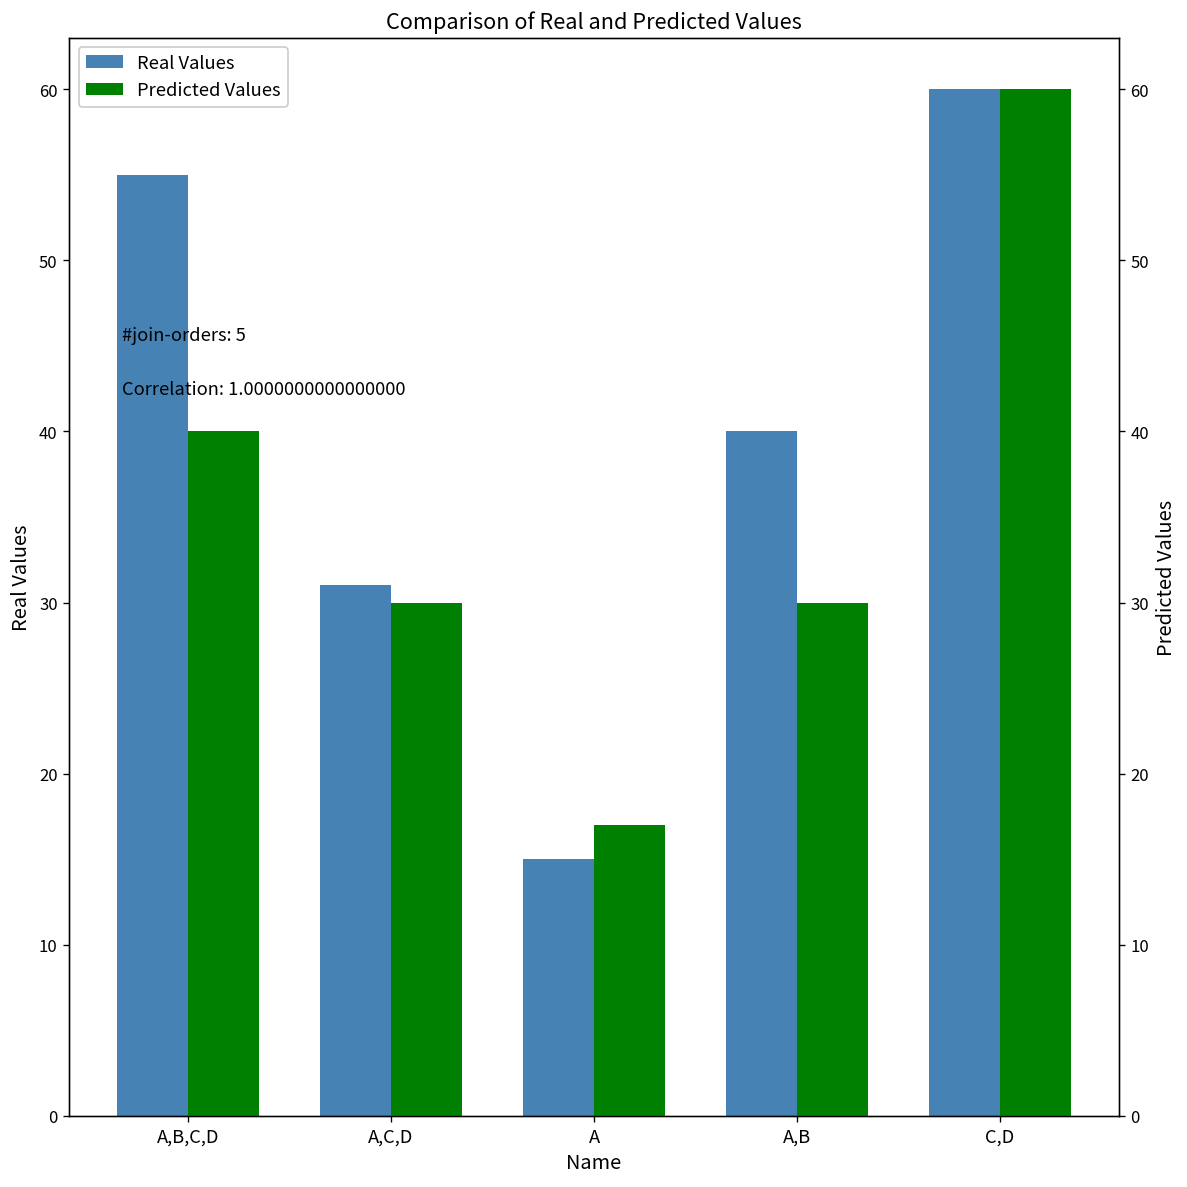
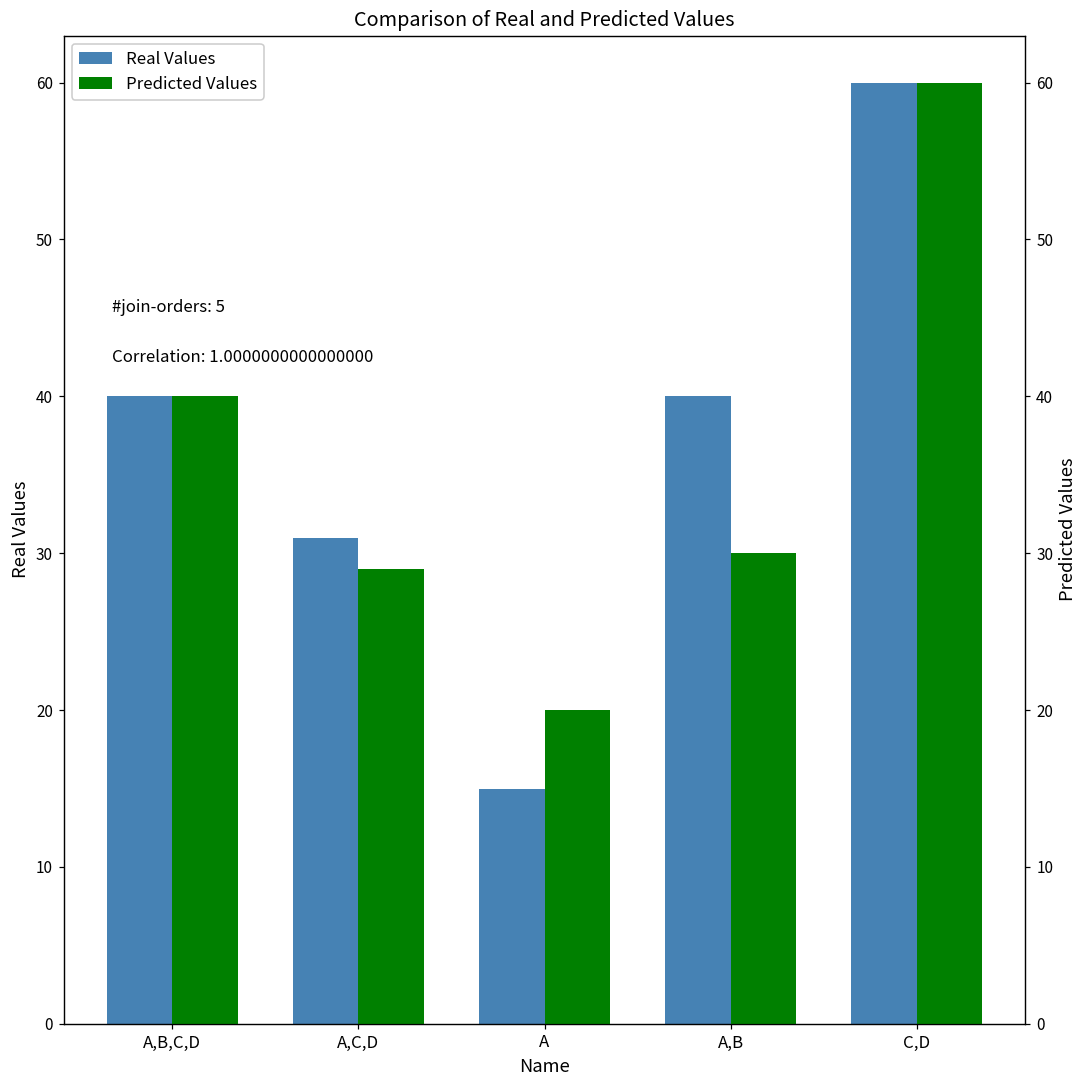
Real Values, A,B,C,D: 55 -> 40
Predicted Values, A,C,D: 30 -> 29
Predicted Values, A: 17 -> 20
